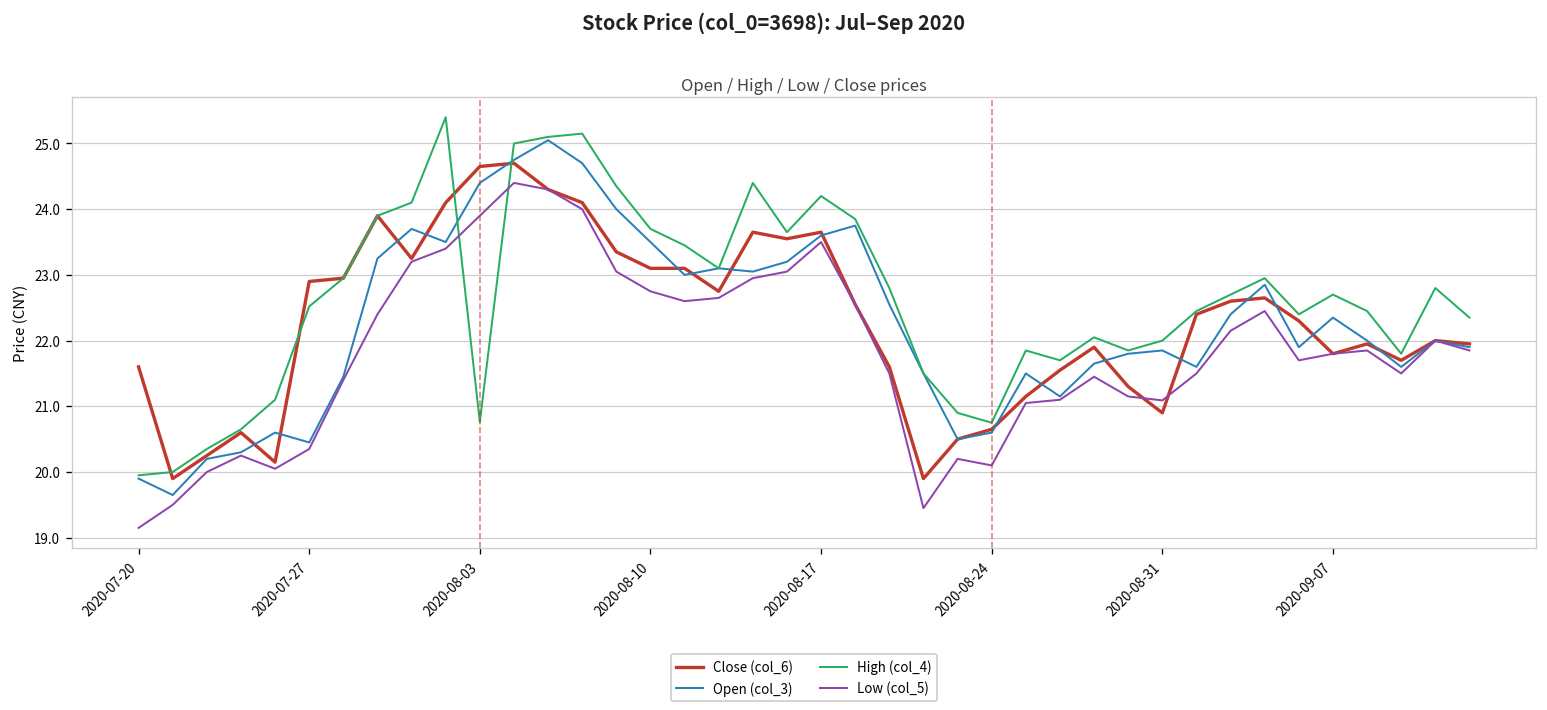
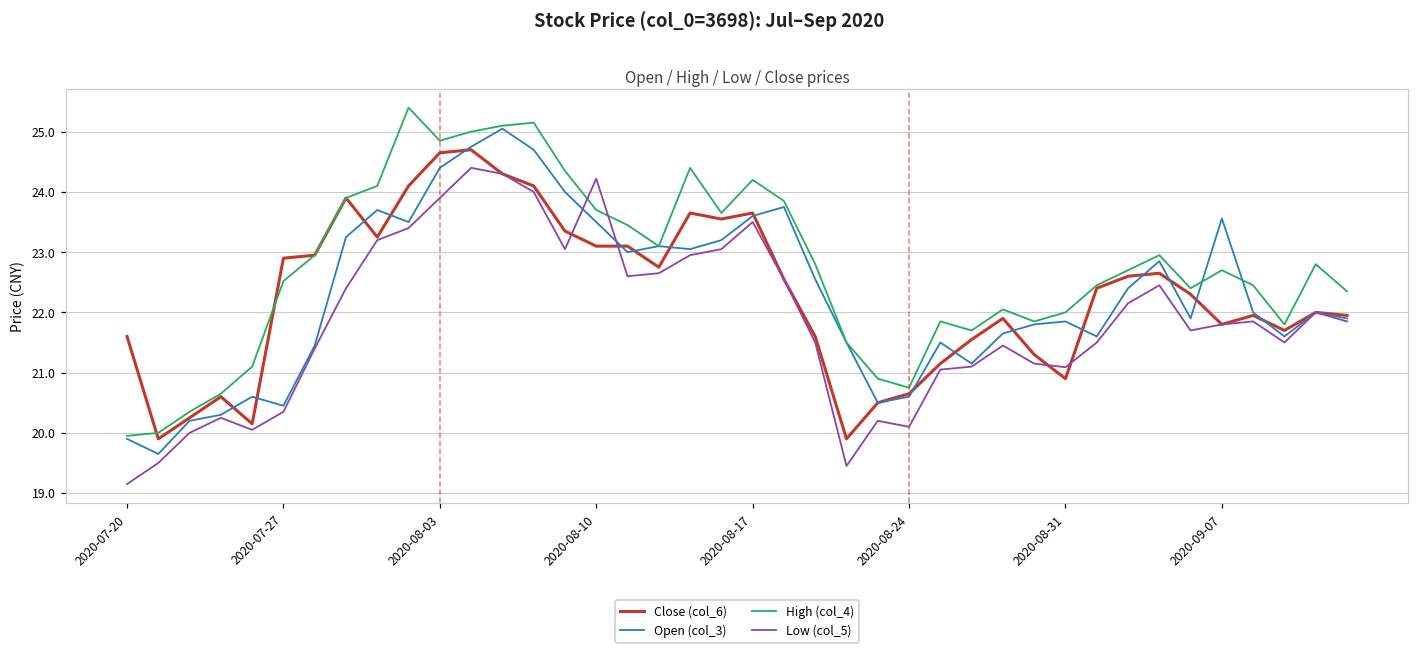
High (col_4), 2020-08-03: 20.8 -> 24.9
Low (col_5), 2020-08-10: 22.8 -> 24.2
Open (col_3), 2020-09-07: 22.4 -> 23.6
